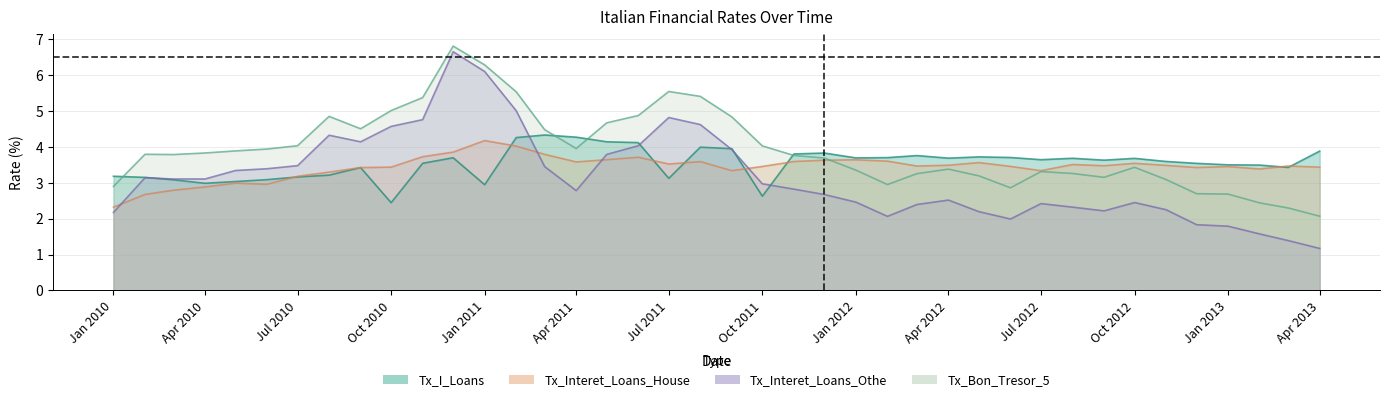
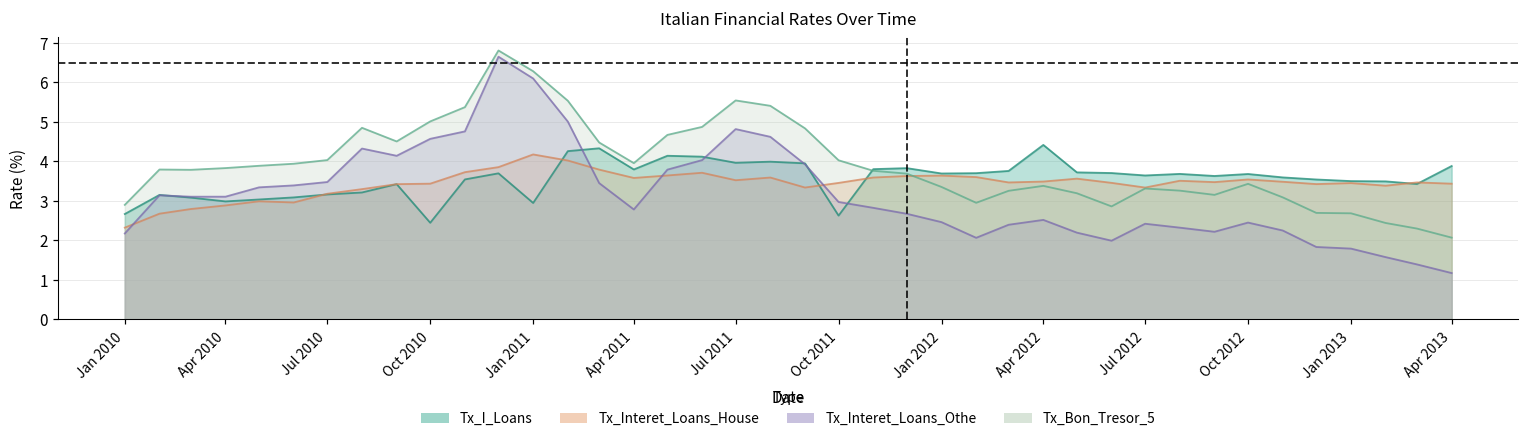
Tx_I_Loans, Jan 2010: 3.2 -> 2.7
Tx_I_Loans, Apr 2011: 4.3 -> 3.8
Tx_I_Loans, Jul 2011: 3.1 -> 4.0
Tx_I_Loans, Apr 2012: 3.7 -> 4.4
